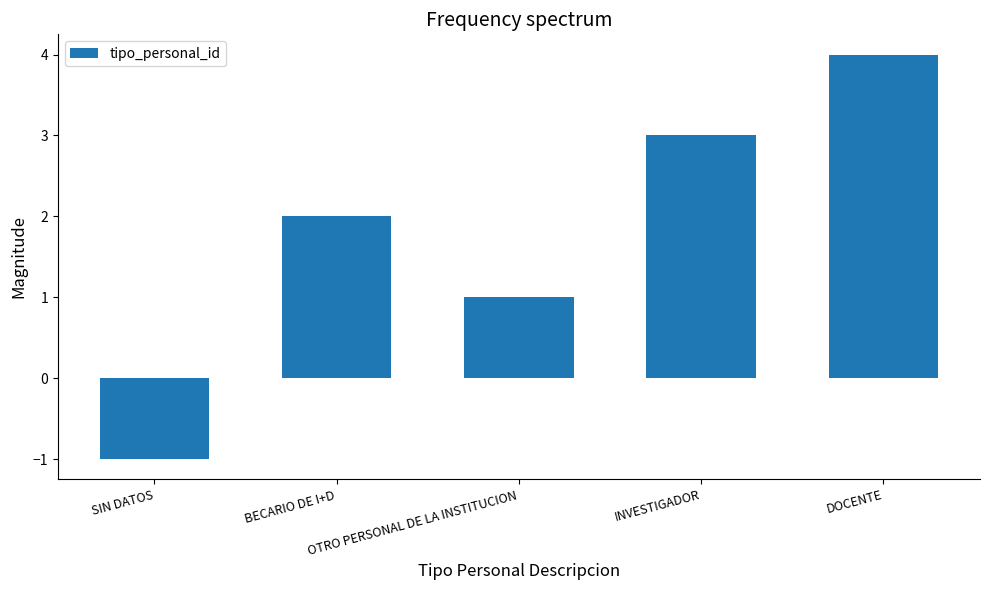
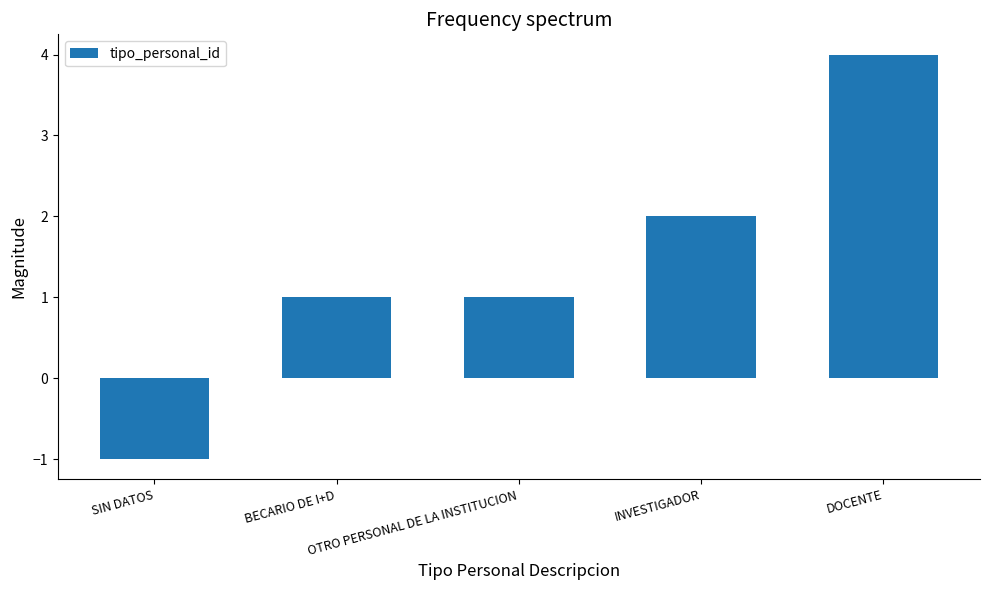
BECARIO DE I+D: 2 -> 1
INVESTIGADOR: 3 -> 2
